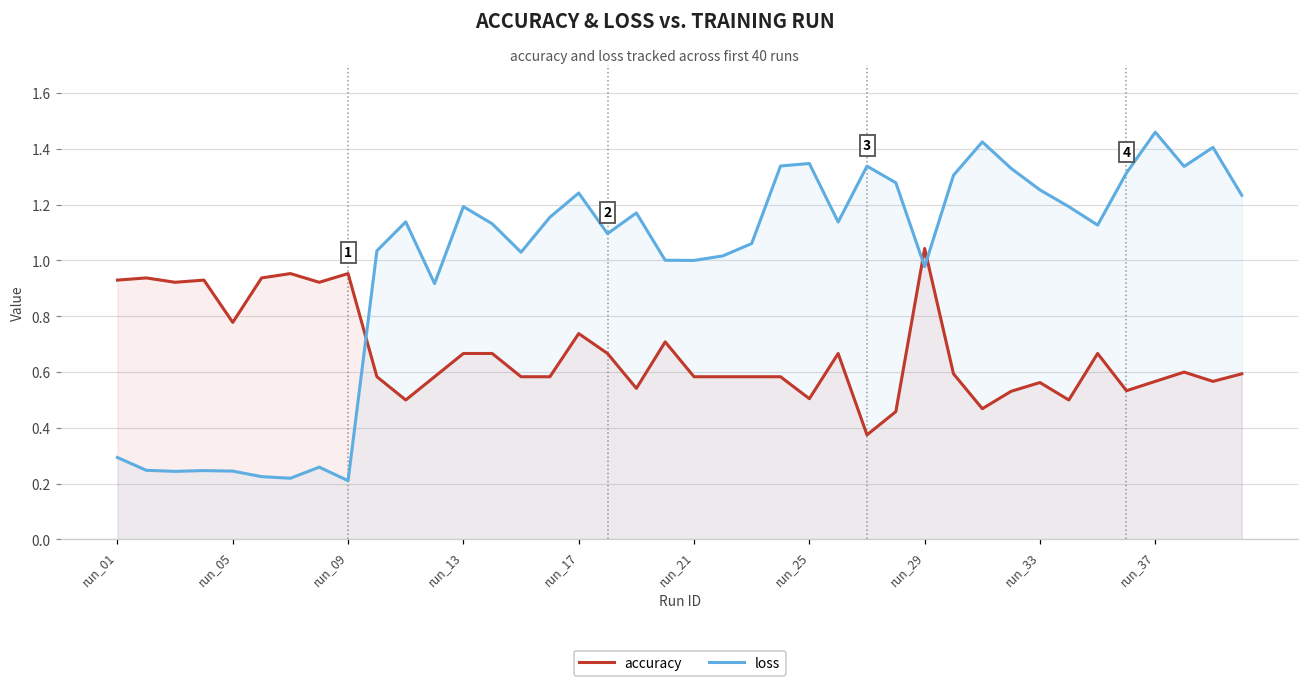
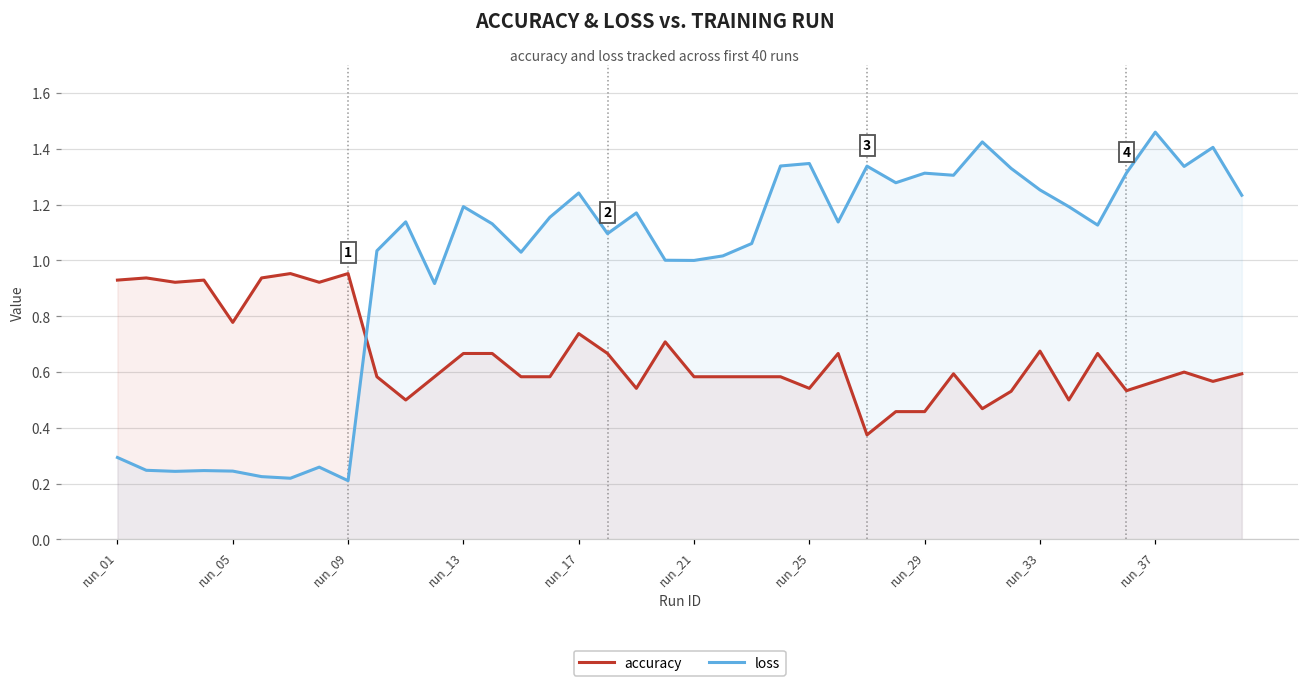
accuracy, run_25: 0.50 -> 0.54
accuracy, run_29: 1.04 -> 0.46
loss, run_29: 0.98 -> 1.31
accuracy, run_33: 0.56 -> 0.68
